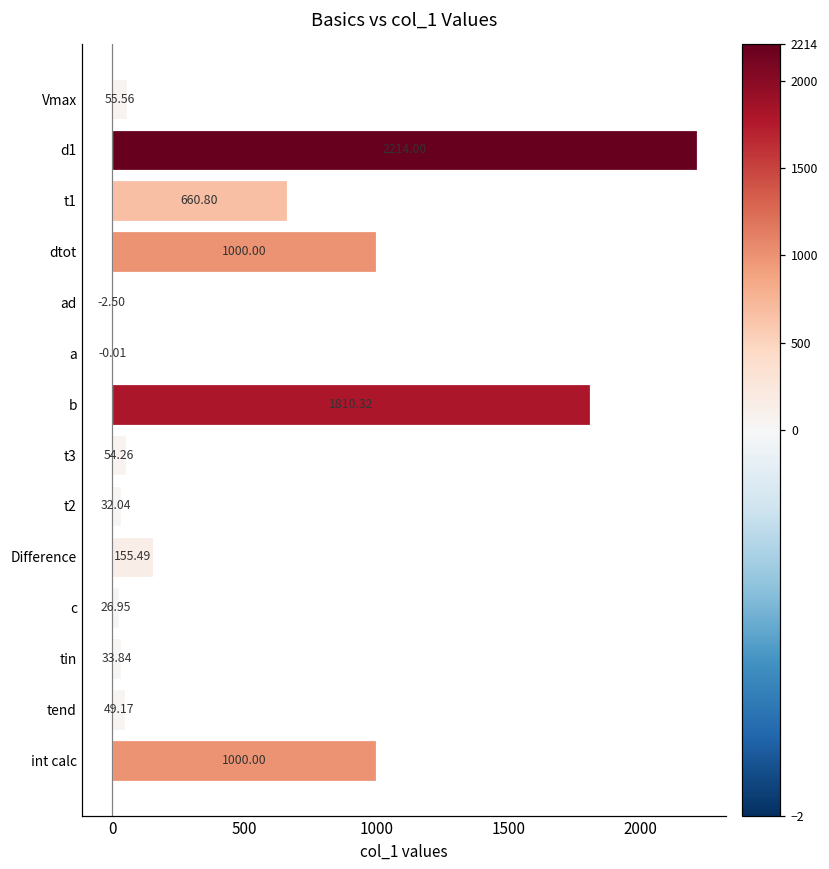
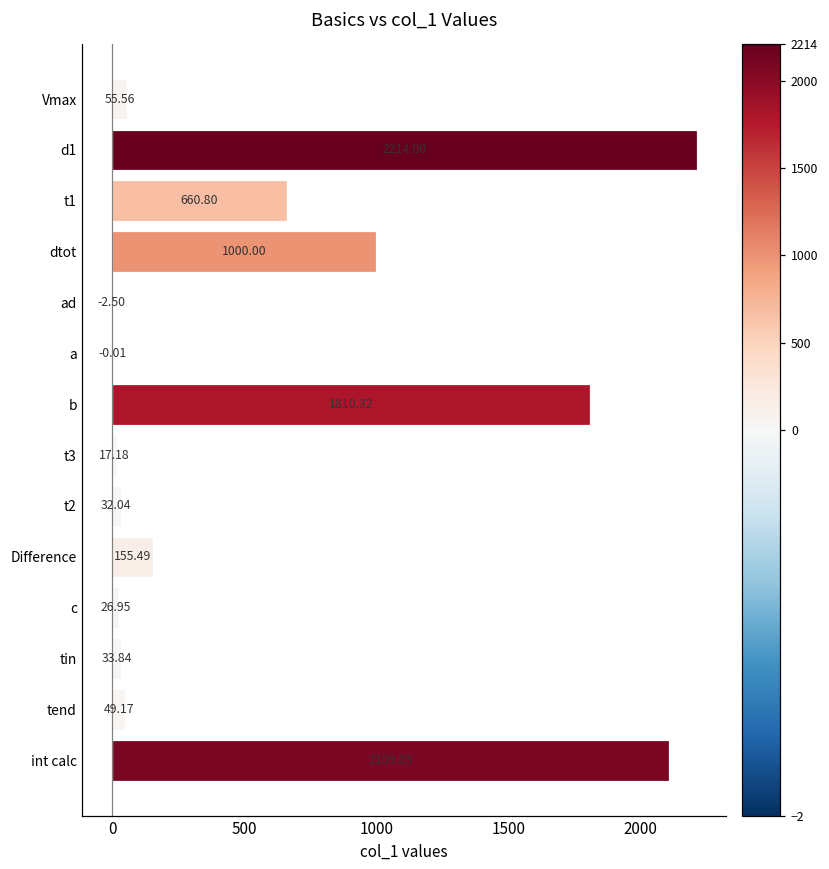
t3: 54.26 -> 17.18
int calc: 1000.00 -> 2109.03
